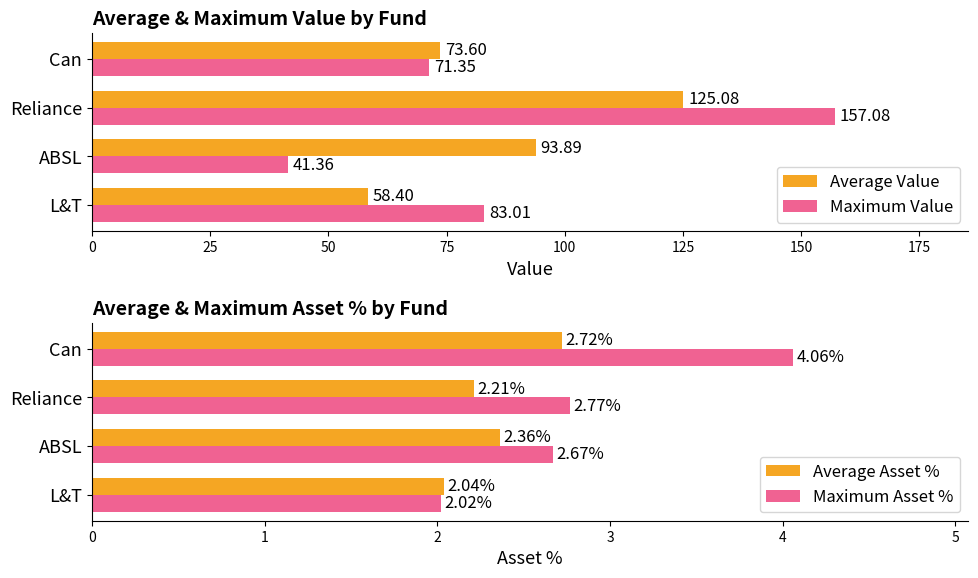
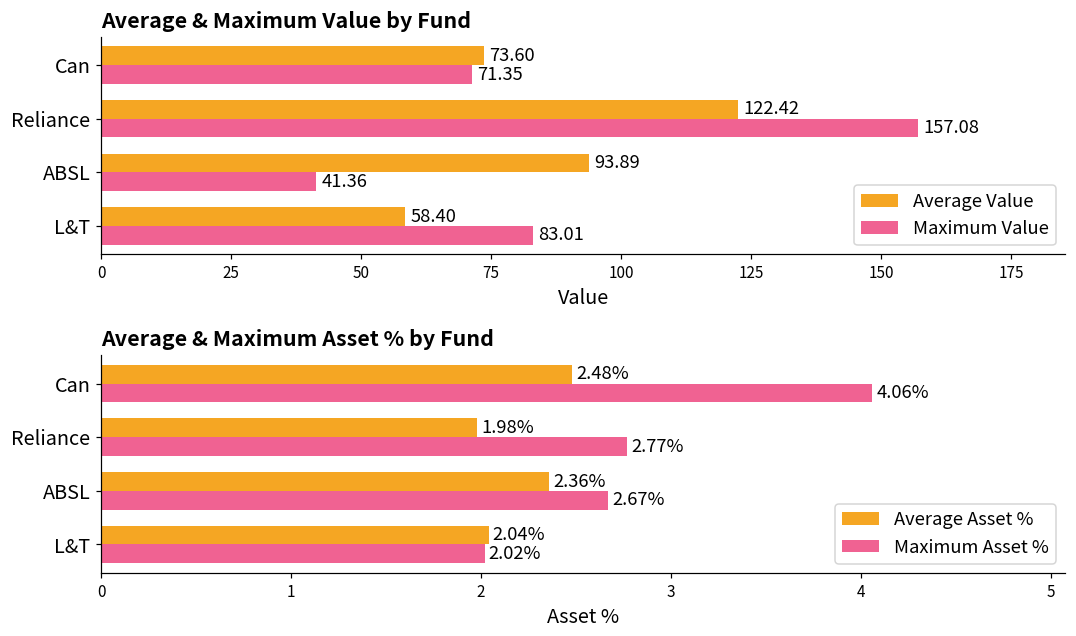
Average & Maximum Value by Fund, Average Value, Reliance: 125.08 -> 122.42
Average & Maximum Asset % by Fund, Average Asset %, Can: 2.72% -> 2.48%
Average & Maximum Asset % by Fund, Average Asset %, Reliance: 2.21% -> 1.98%
